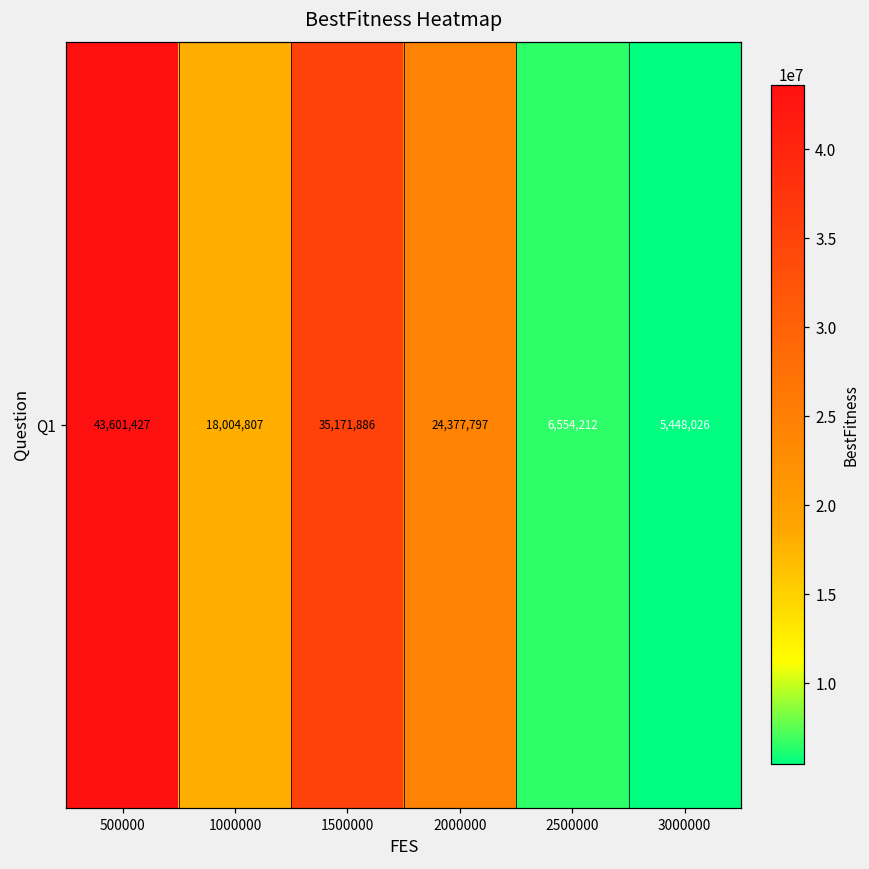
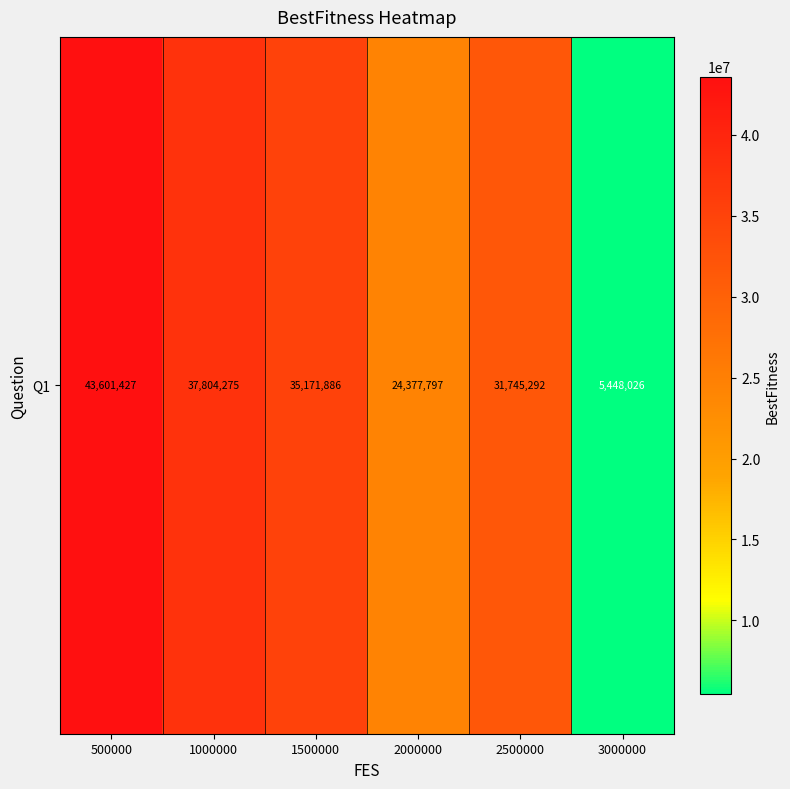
Q1, 1000000: 18,004,807 -> 37,804,275
Q1, 2500000: 6,554,212 -> 31,745,292
